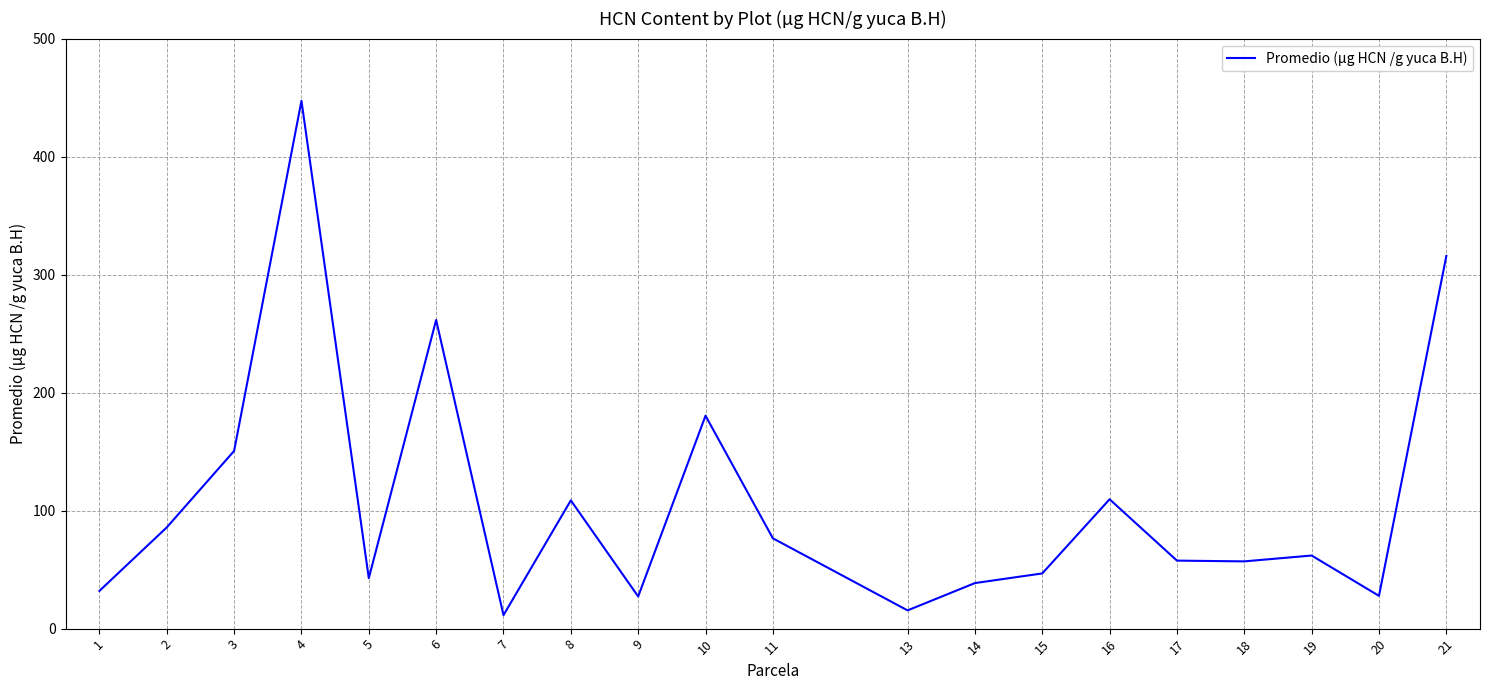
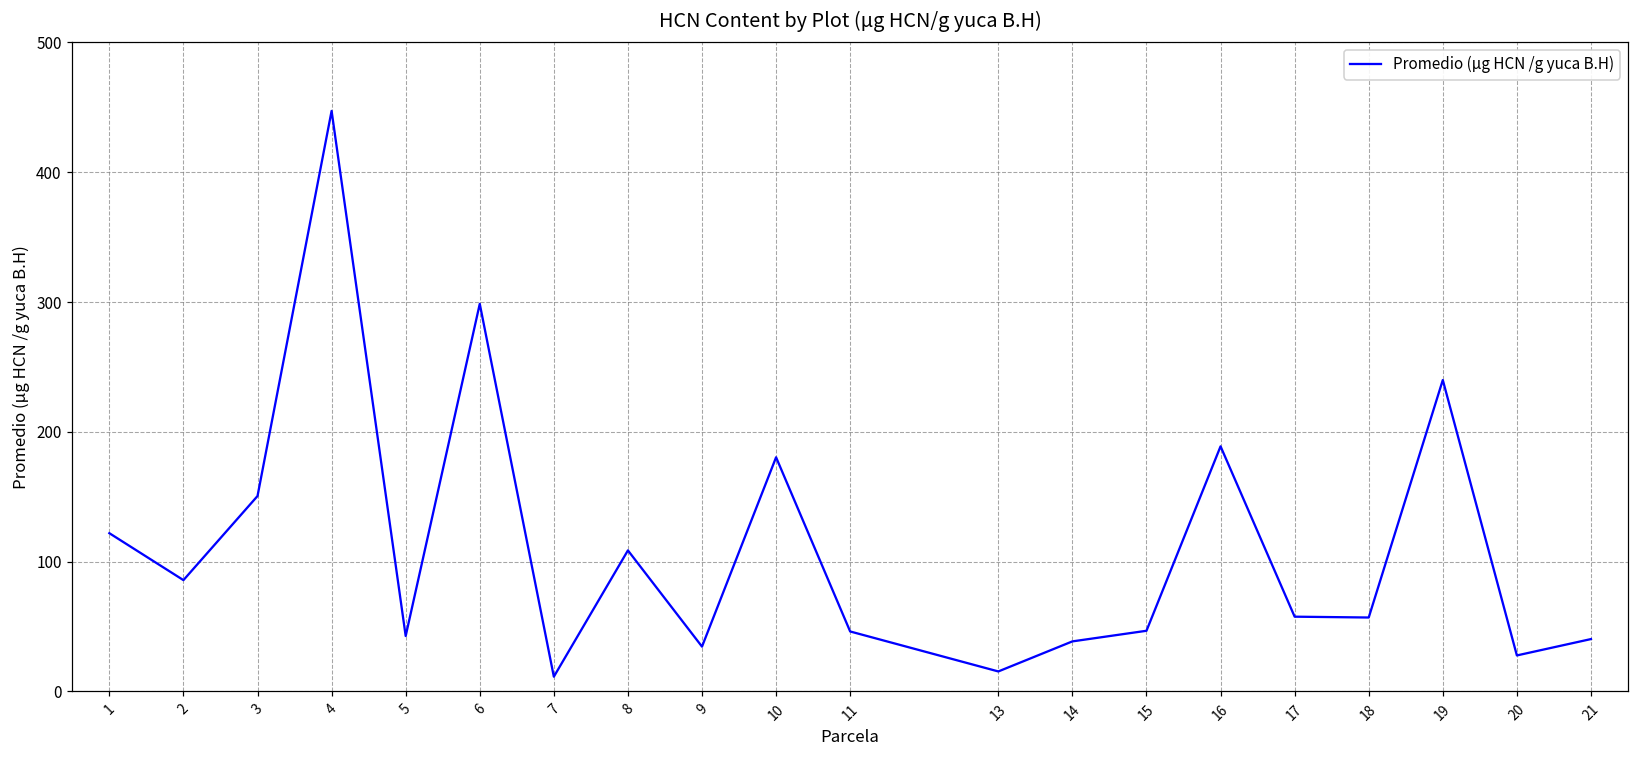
1: 32 -> 122
6: 262 -> 299
9: 27 -> 35
11: 77 -> 46
16: 110 -> 189
19: 62 -> 240
21: 316 -> 40
